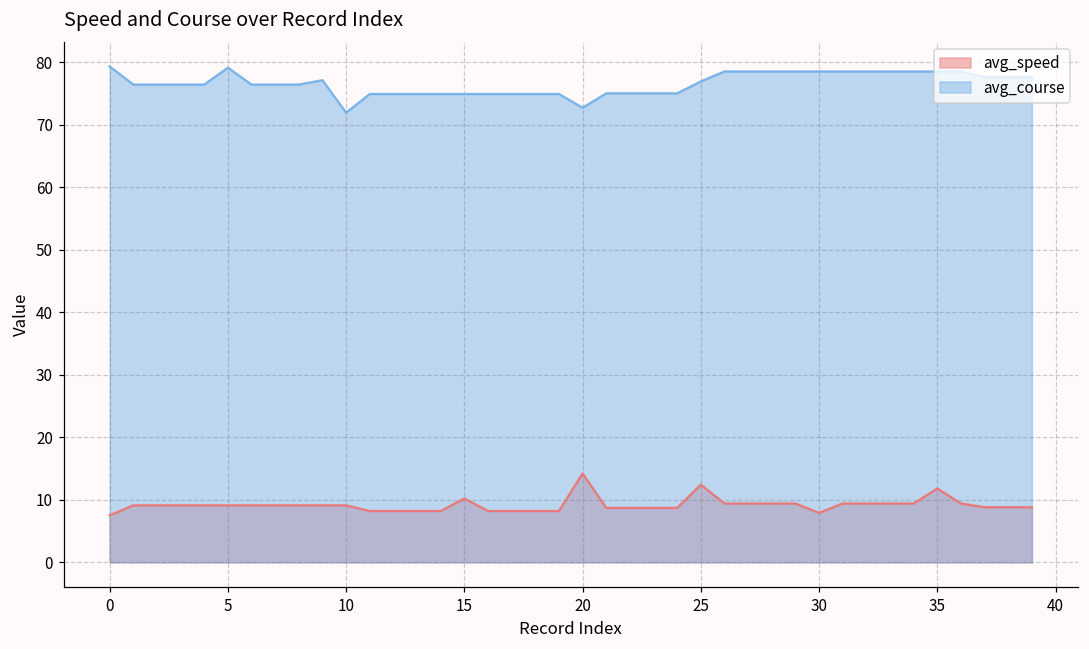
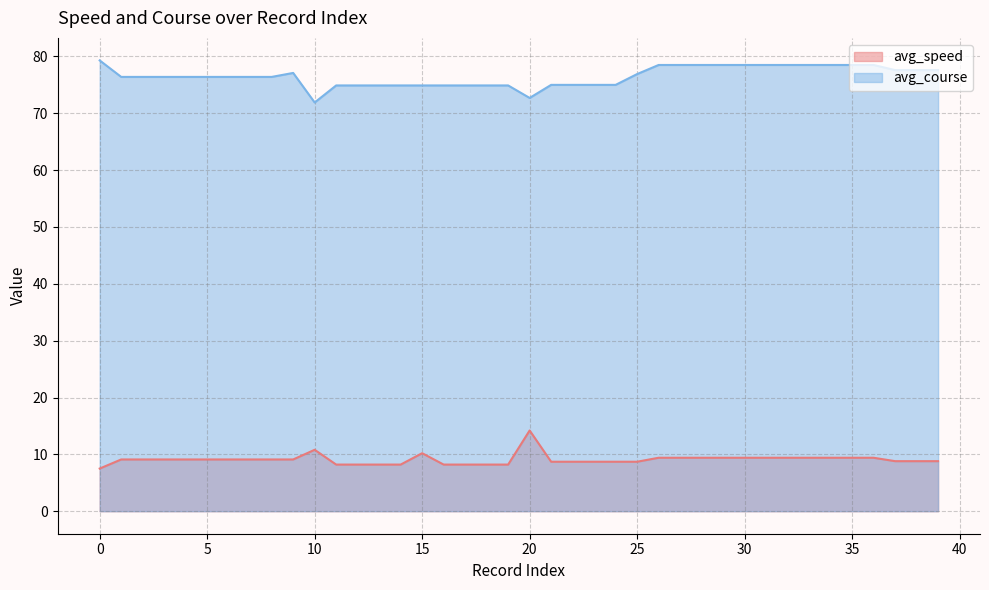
avg_course, 5: 79 -> 76
avg_speed, 10: 9 -> 11
avg_speed, 25: 12 -> 9
avg_speed, 30: 8 -> 9
avg_speed, 35: 12 -> 9
